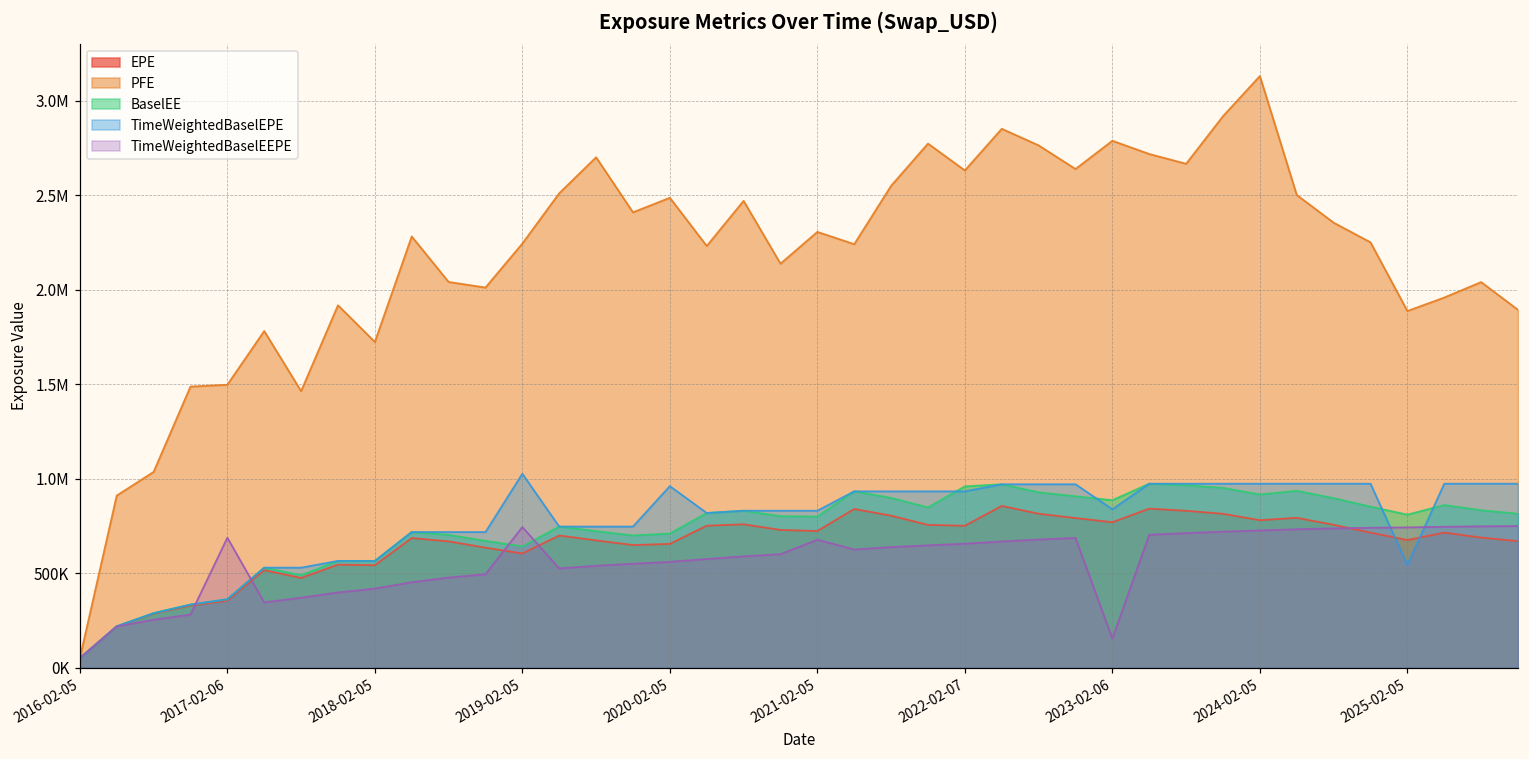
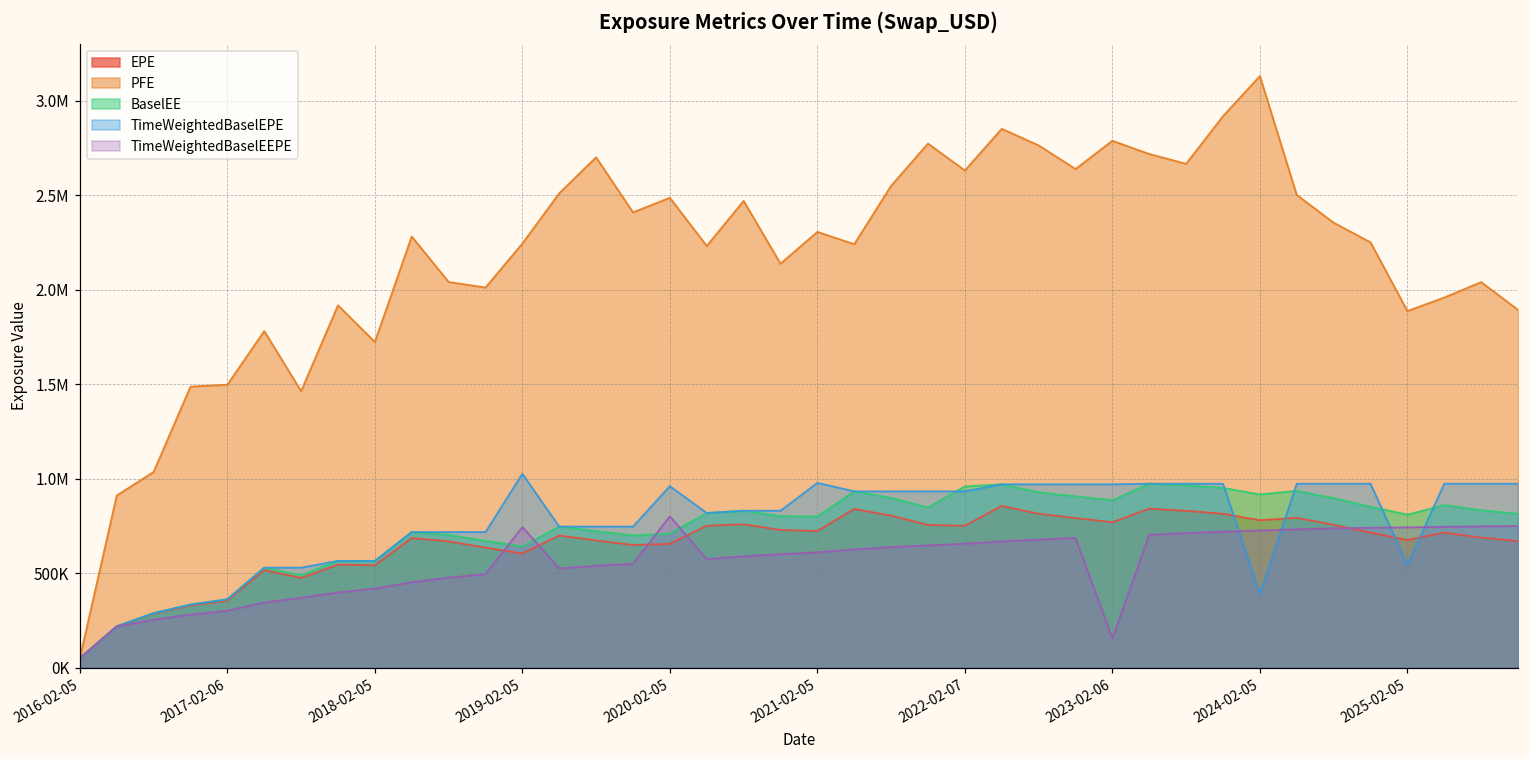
TimeWeightedBaselEEPE, 2017-02-06: 690000 -> 300000
TimeWeightedBaselEEPE, 2020-02-05: 560000 -> 800000
TimeWeightedBaselEPE, 2021-02-05: 830000 -> 980000
TimeWeightedBaselEEPE, 2021-02-05: 680000 -> 610000
TimeWeightedBaselEPE, 2023-02-06: 840000 -> 970000
TimeWeightedBaselEPE, 2024-02-05: 970000 -> 390000
